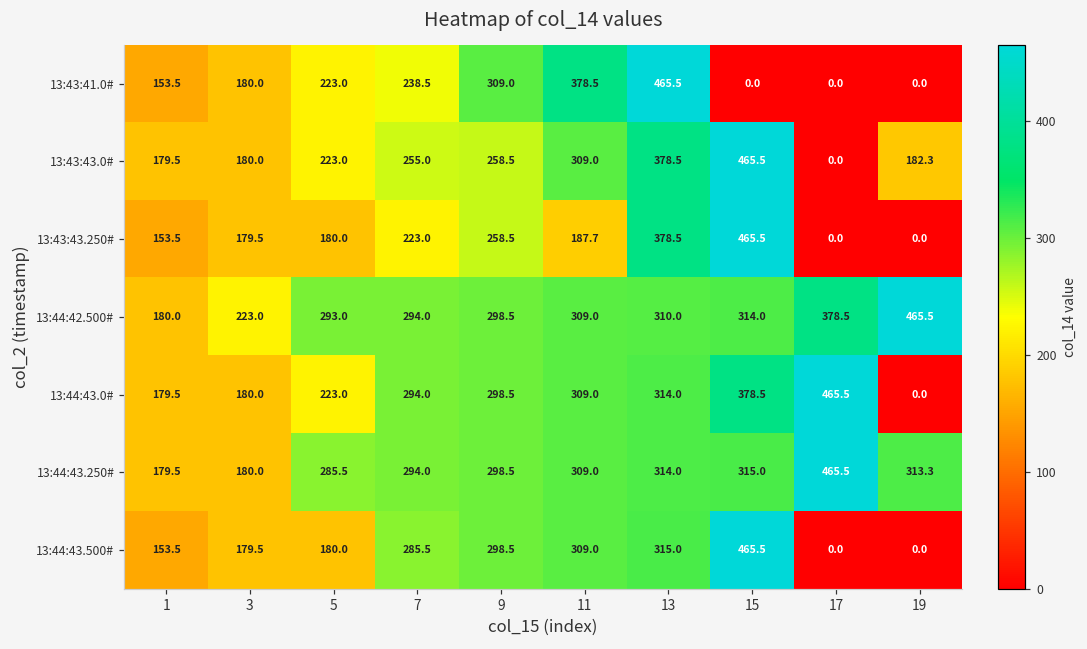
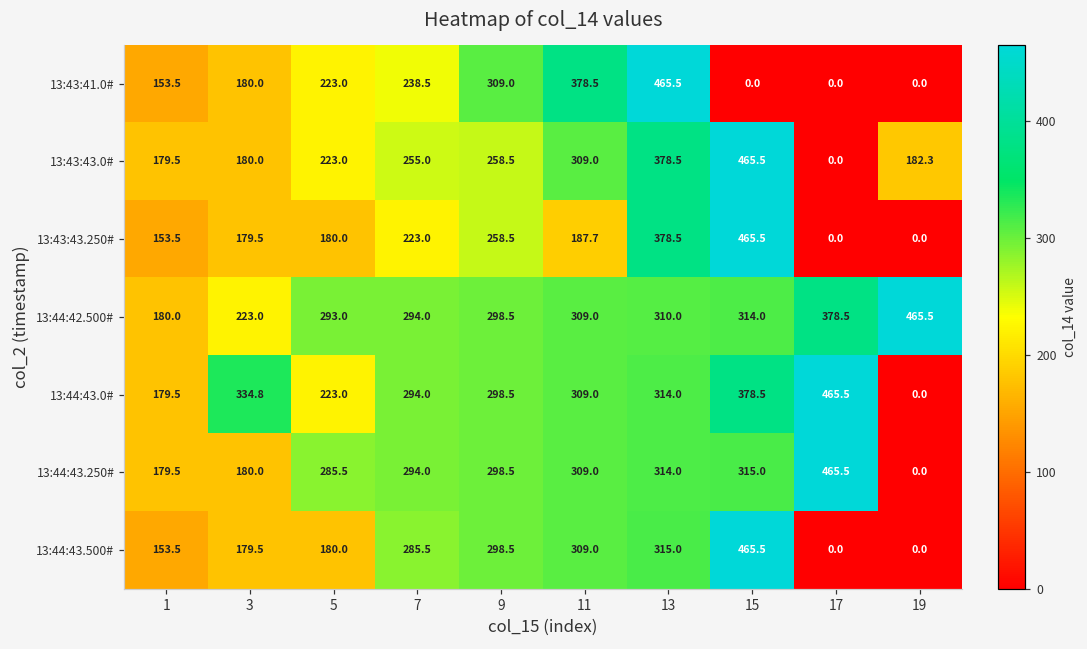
13:44:43.0#, 3: 180.0 -> 334.8
13:44:43.250#, 19: 313.3 -> 0.0
